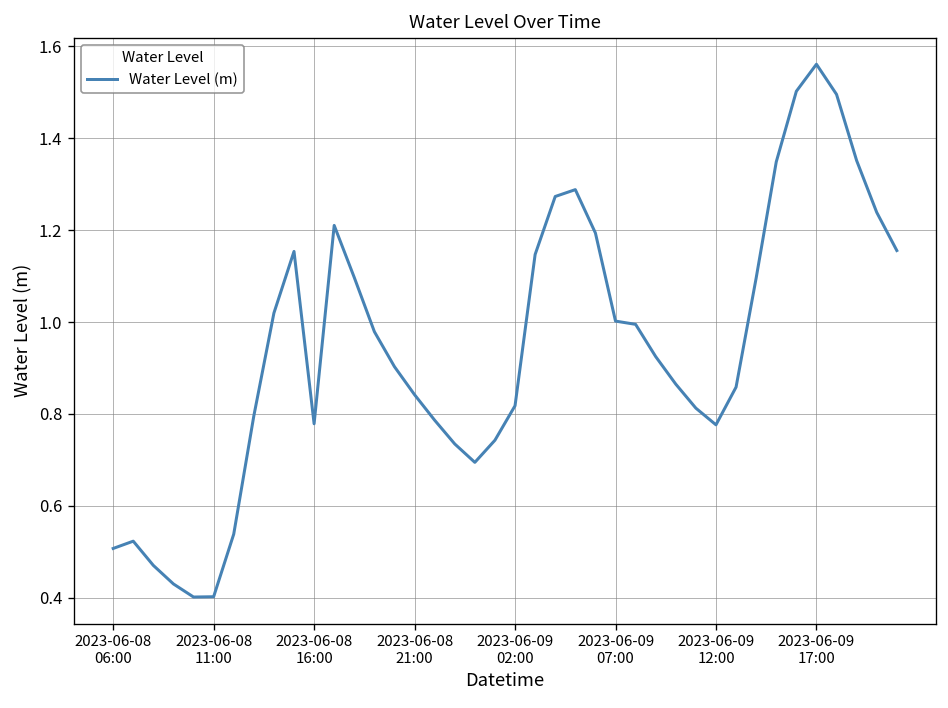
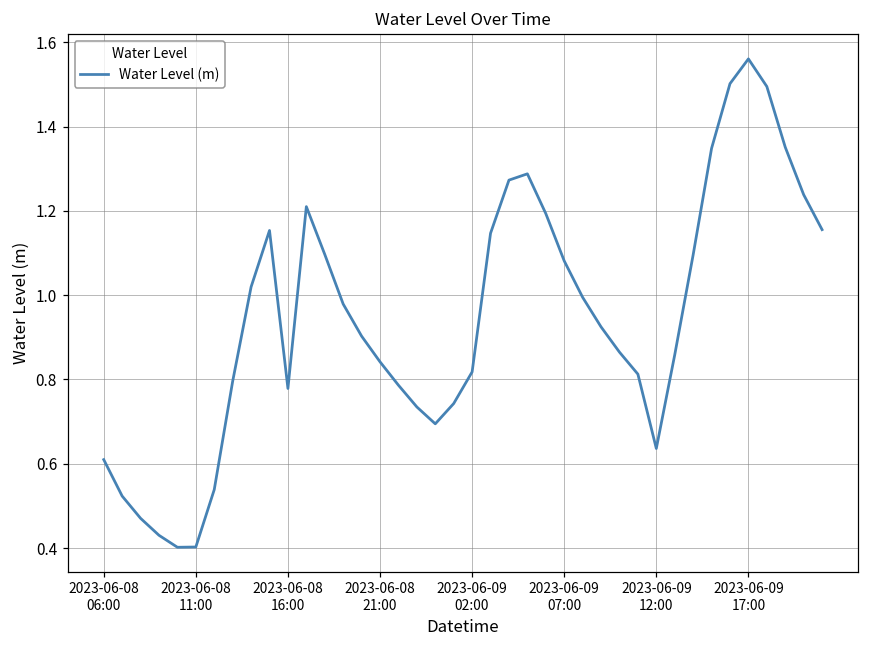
2023-06-08 06:00: 0.51 -> 0.61
2023-06-09 07:00: 1.00 -> 1.08
2023-06-09 12:00: 0.78 -> 0.64
